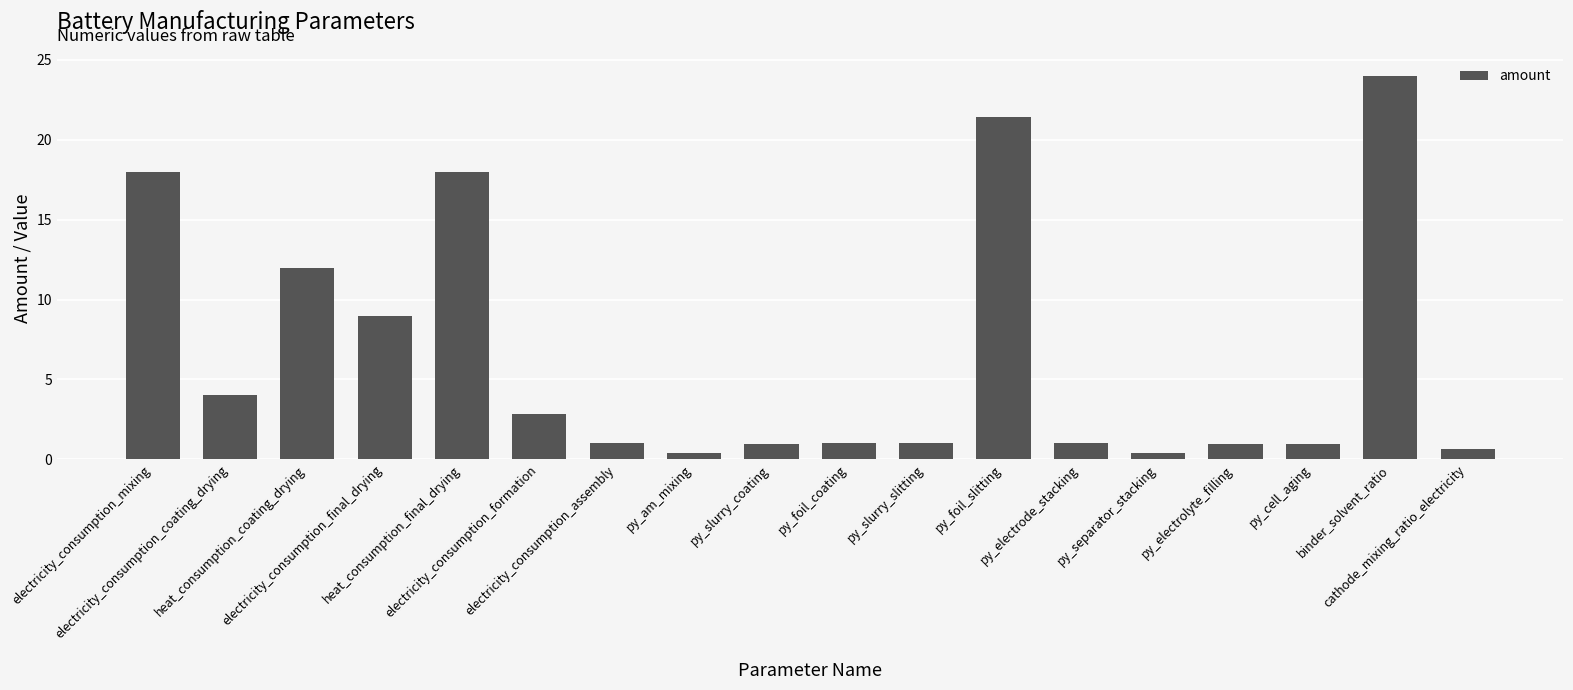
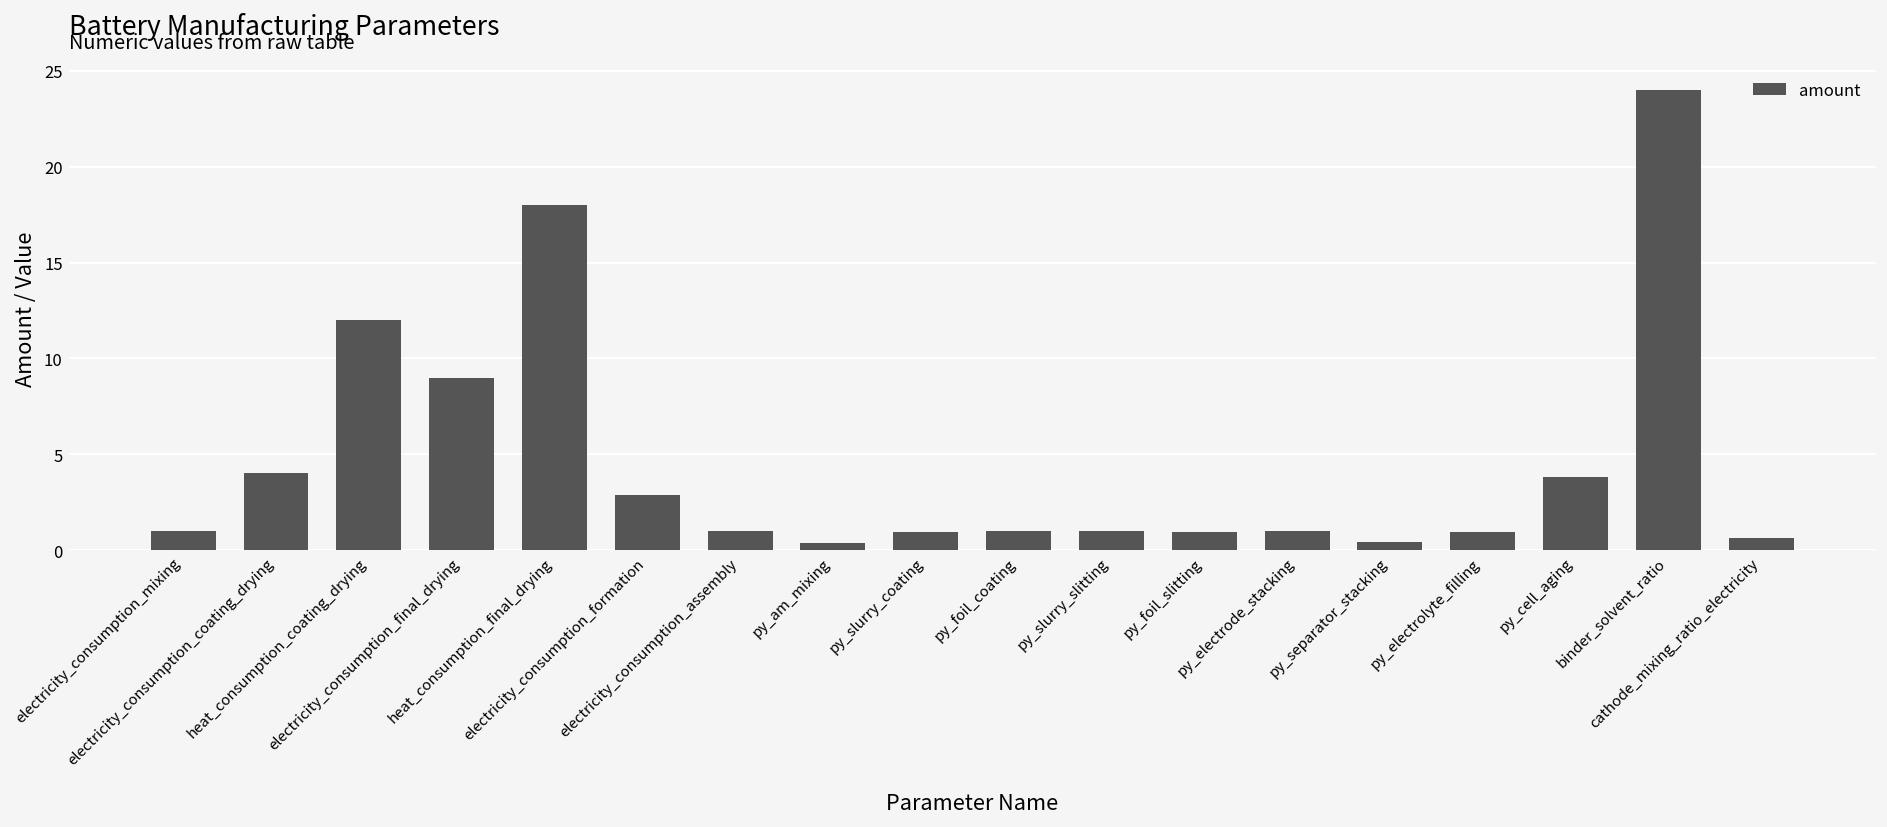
electricity_consumption_mixing: 18 -> 1
py_foil_slitting: 21.4 -> 0.9
py_cell_aging: 1.0 -> 3.8
